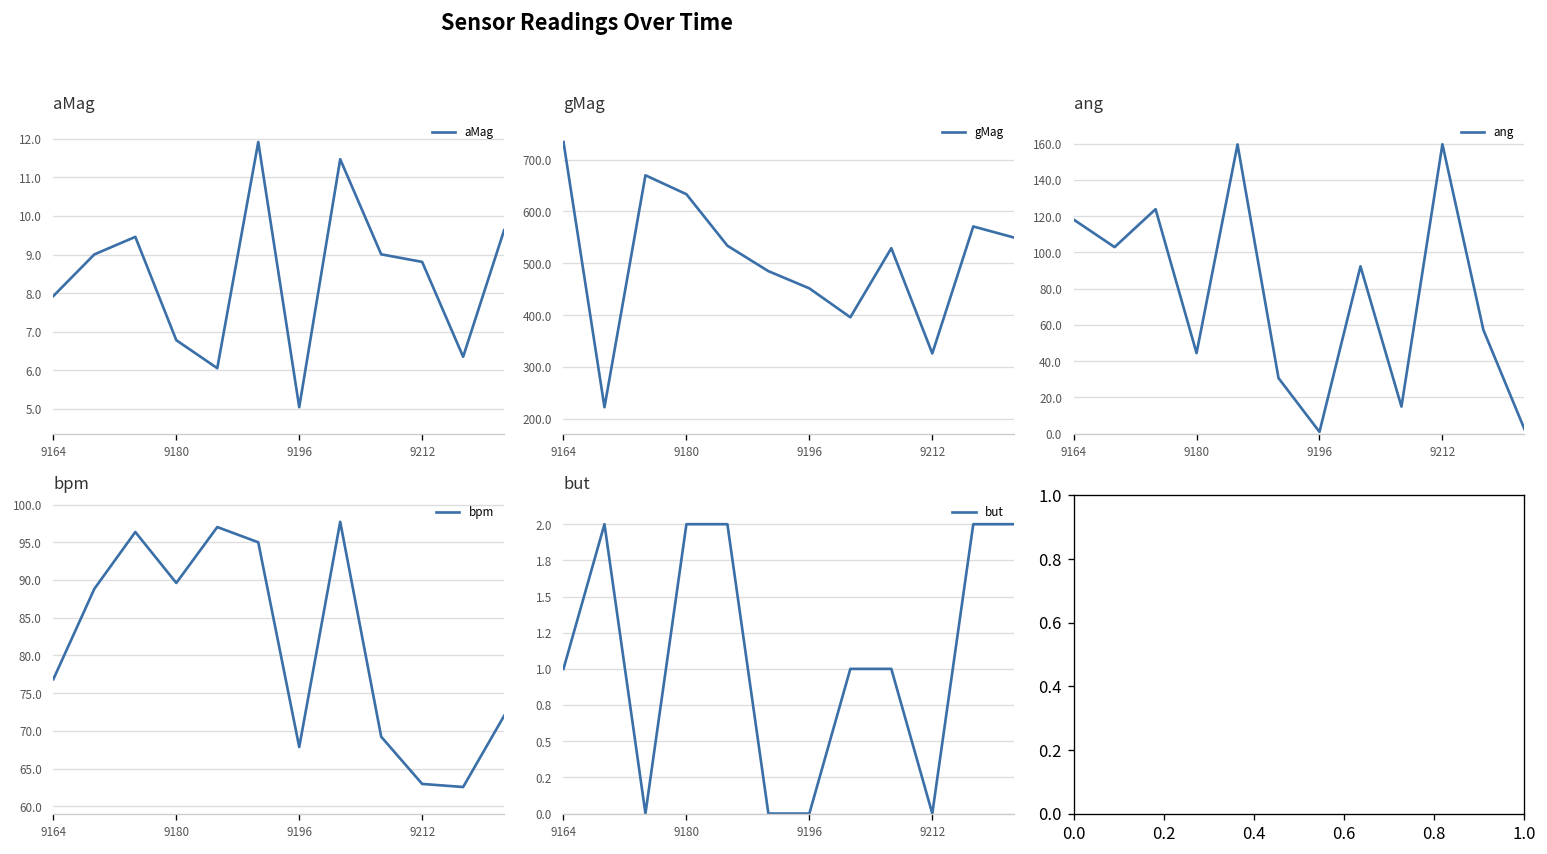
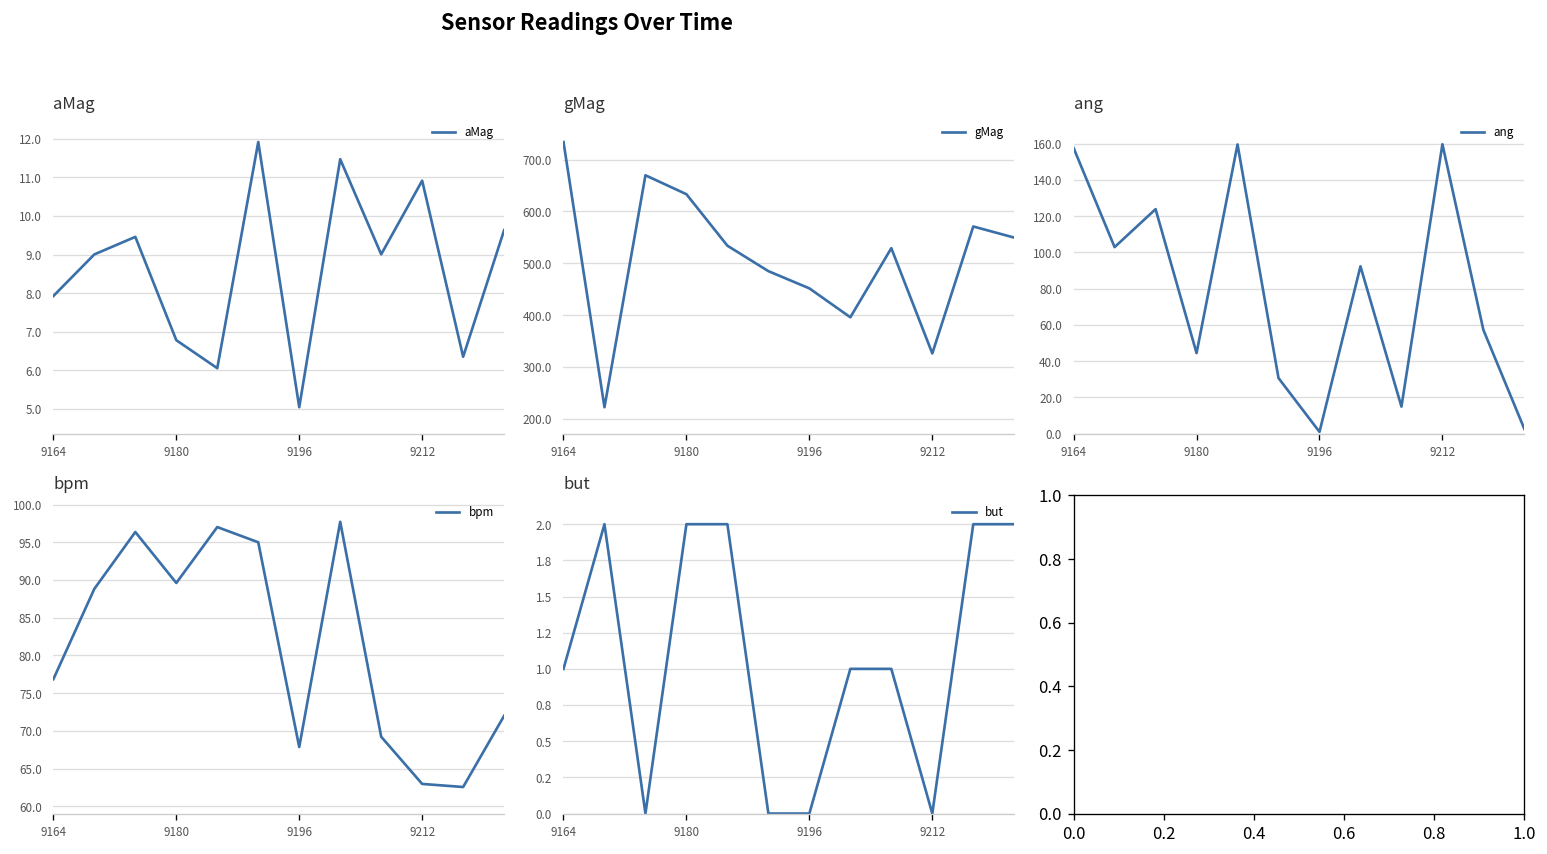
aMag, 9212: 8.8 -> 10.9
ang, 9164: 118 -> 158
